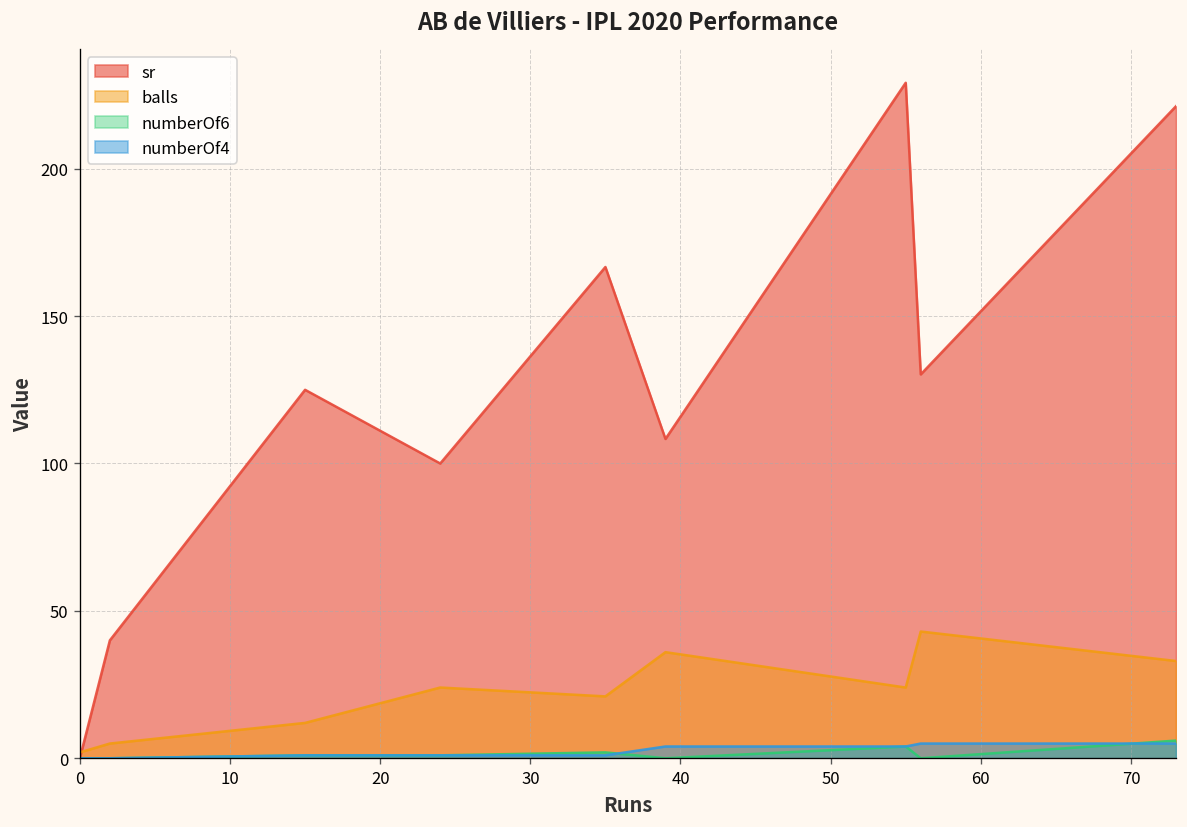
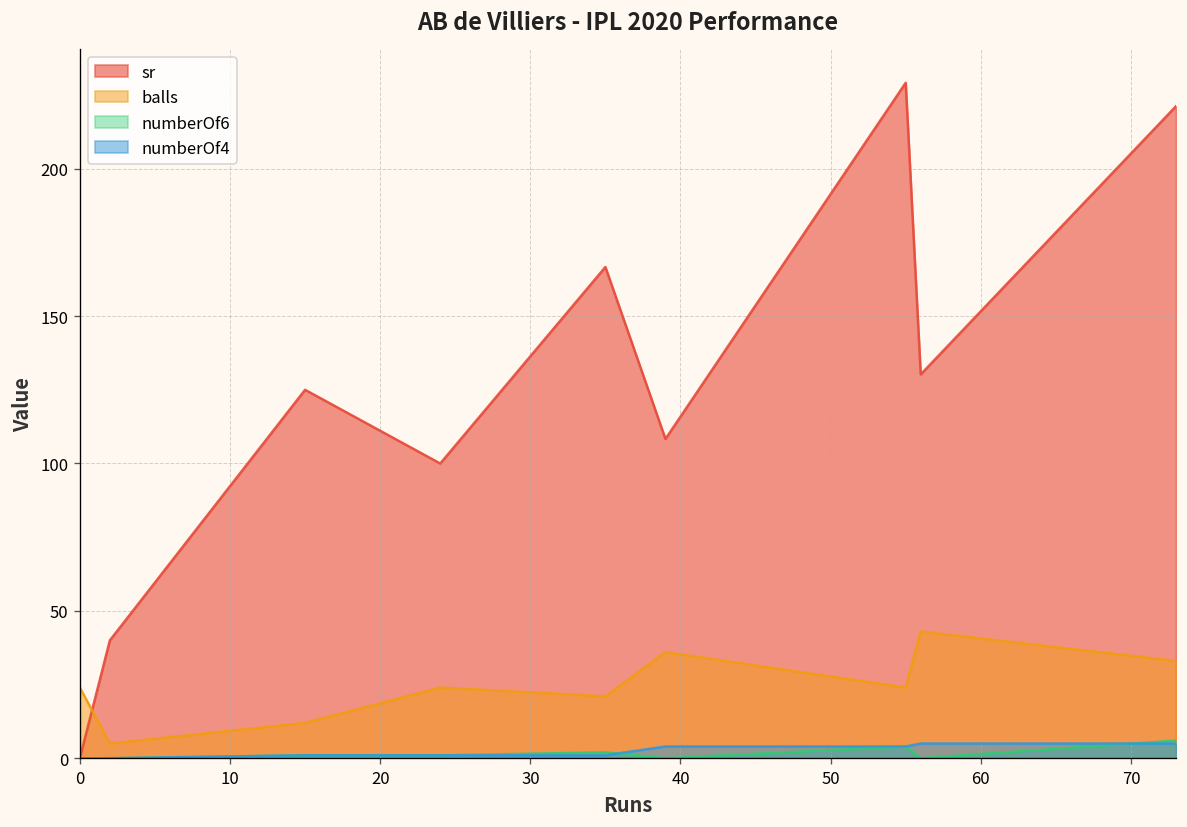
balls, 0: 2 -> 24
